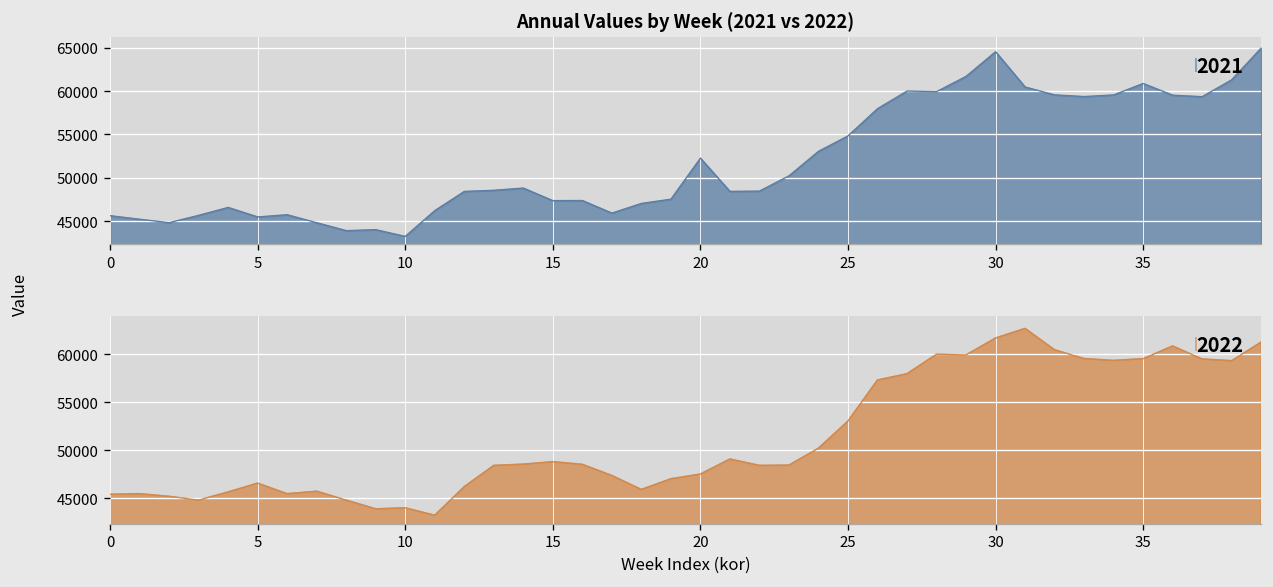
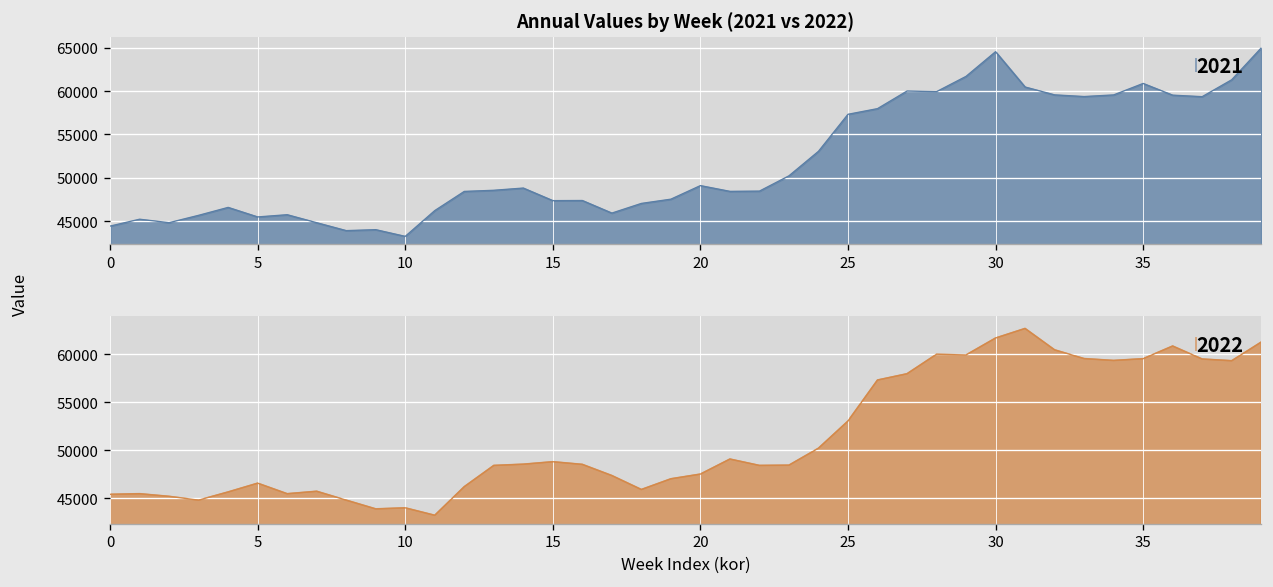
Annual Values by Week (2021 vs 2022), 0: 46000 -> 44000
Annual Values by Week (2021 vs 2022), 20: 52000 -> 49000
Annual Values by Week (2021 vs 2022), 25: 55000 -> 57000
